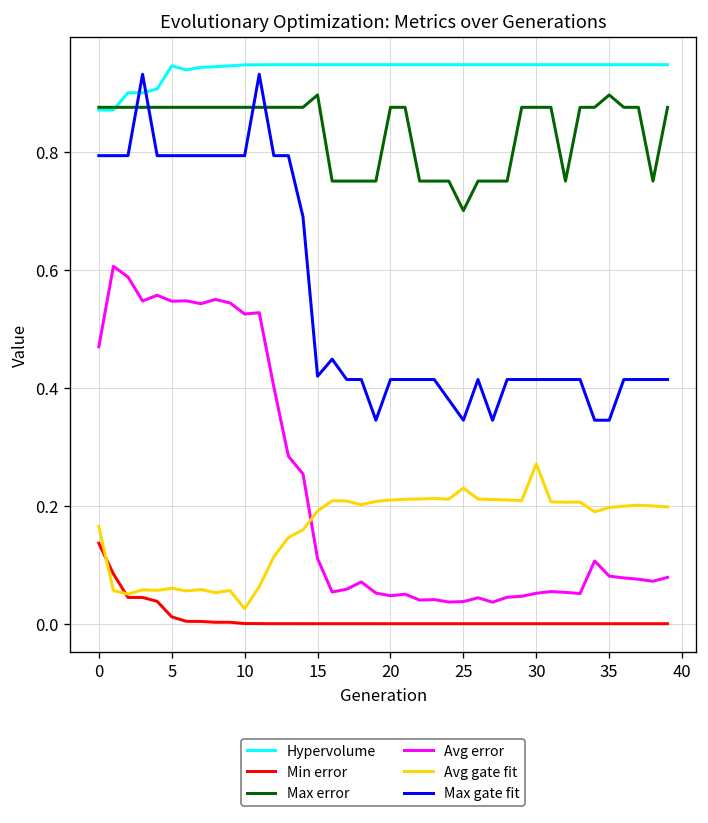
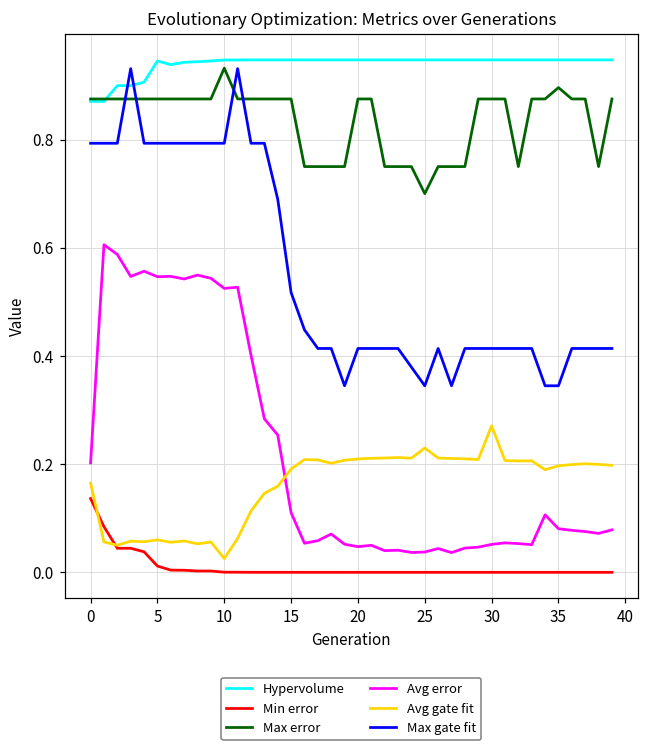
Avg error, 0: 0.47 -> 0.20
Max error, 10: 0.88 -> 0.93
Max error, 15: 0.90 -> 0.88
Max gate fit, 15: 0.42 -> 0.52
